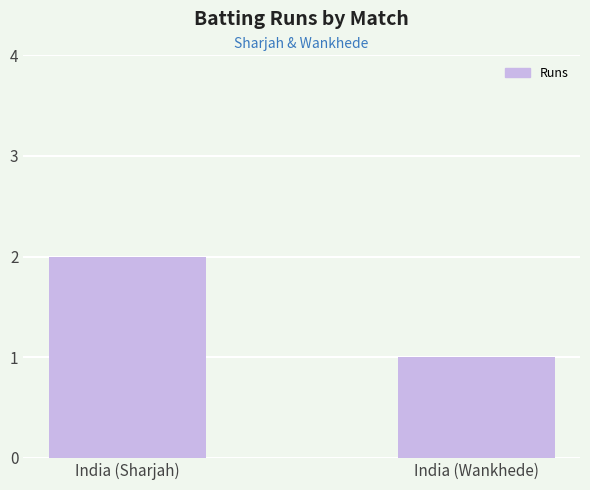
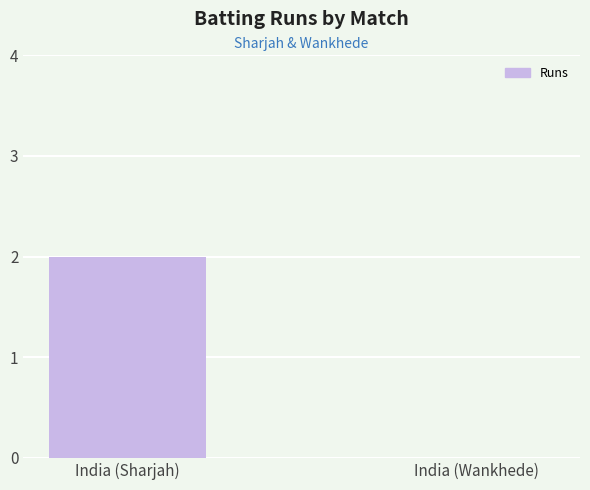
India (Wankhede): 1 -> 0
